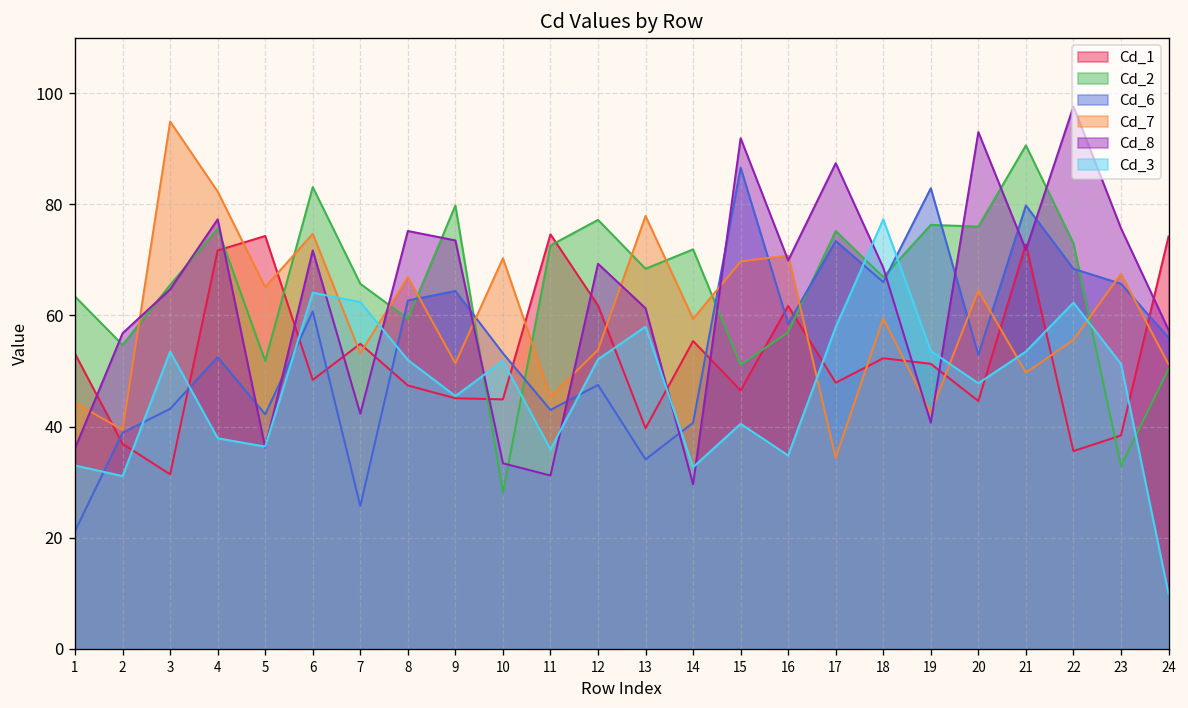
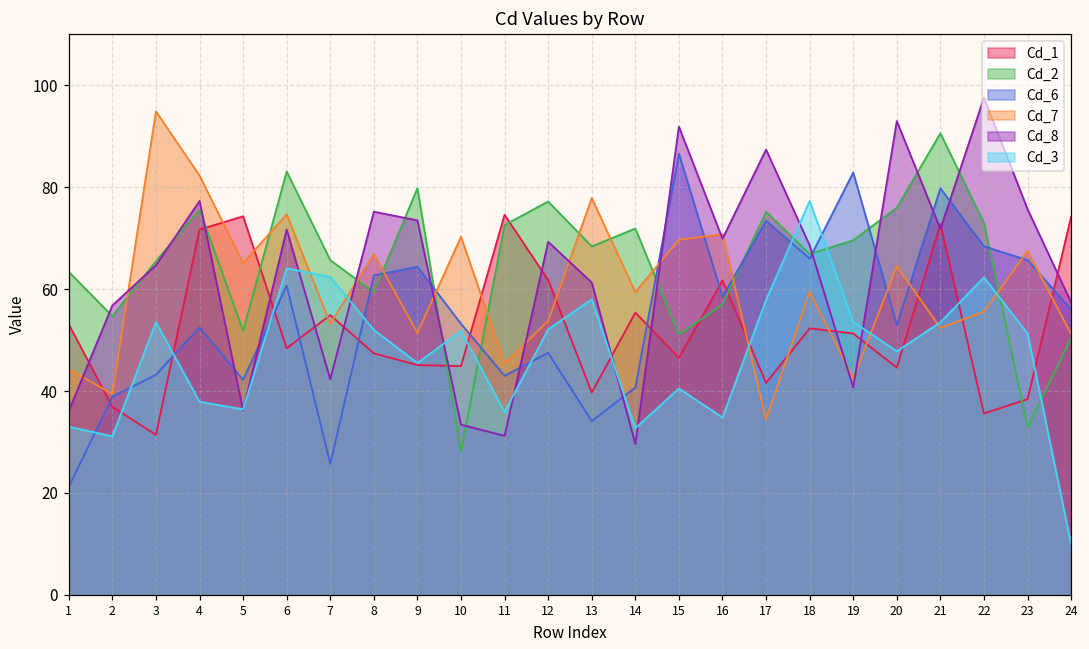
Cd_1, 17: 48 -> 42
Cd_2, 19: 76 -> 70
Cd_7, 21: 50 -> 52
